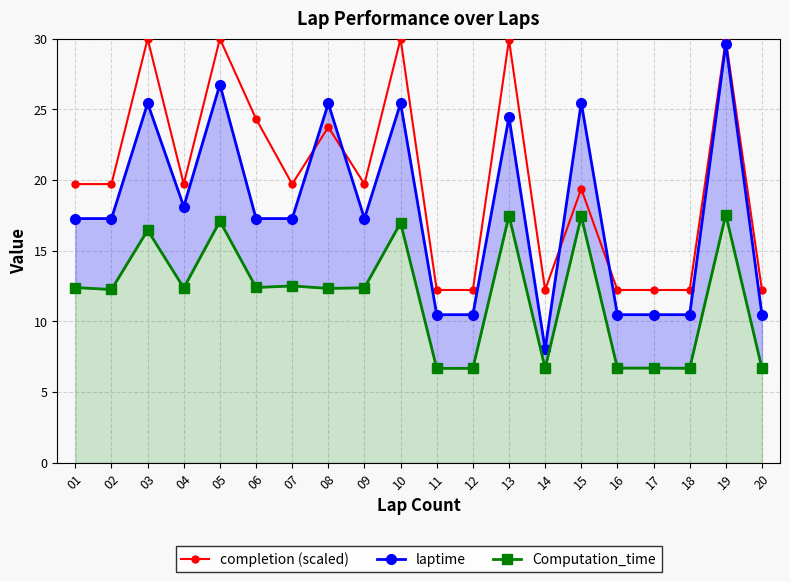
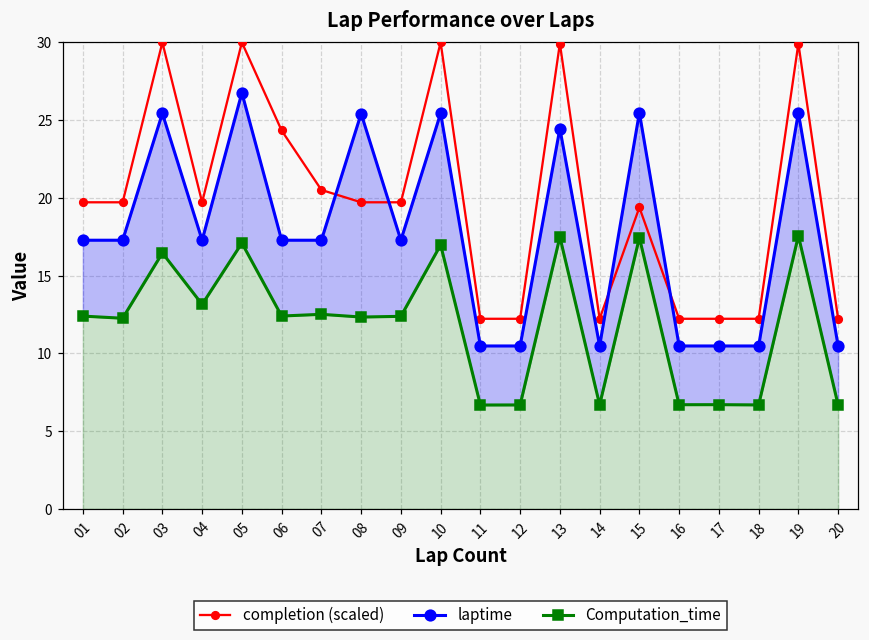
laptime, 04: 18.1 -> 17.3
Computation_time, 04: 12.4 -> 13.2
completion (scaled), 07: 19.7 -> 20.5
completion (scaled), 08: 23.7 -> 19.7
laptime, 14: 8.0 -> 10.5
laptime, 19: 29.6 -> 25.5
